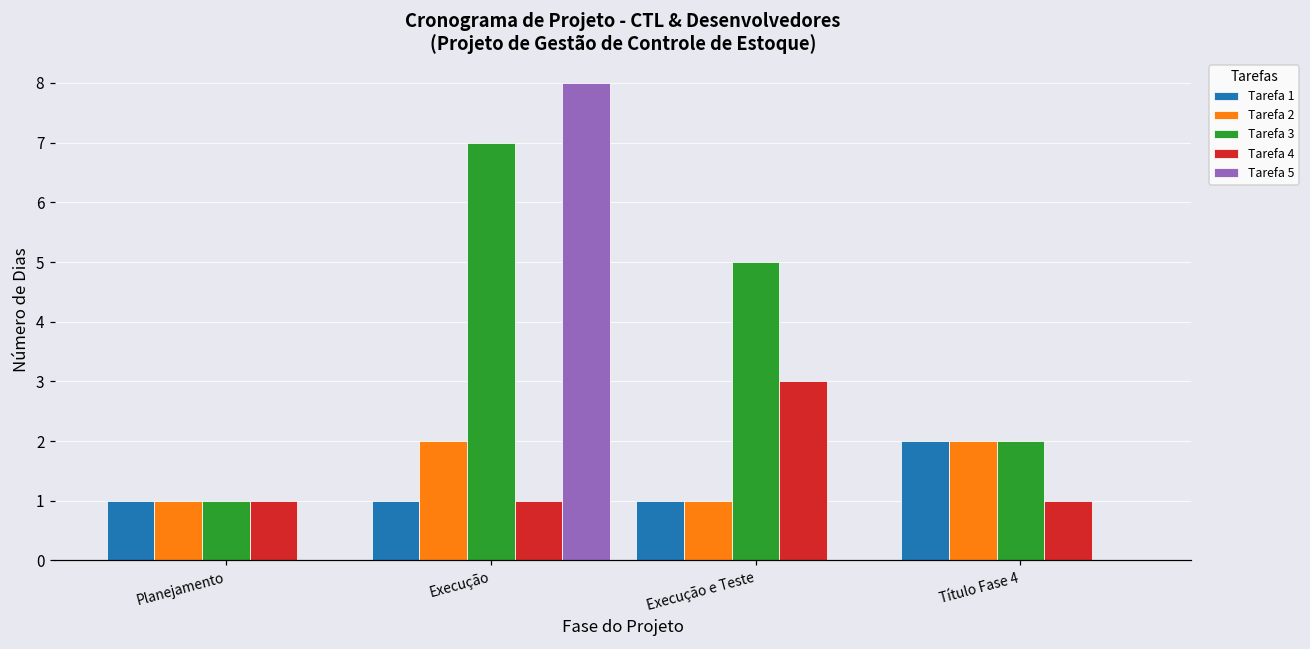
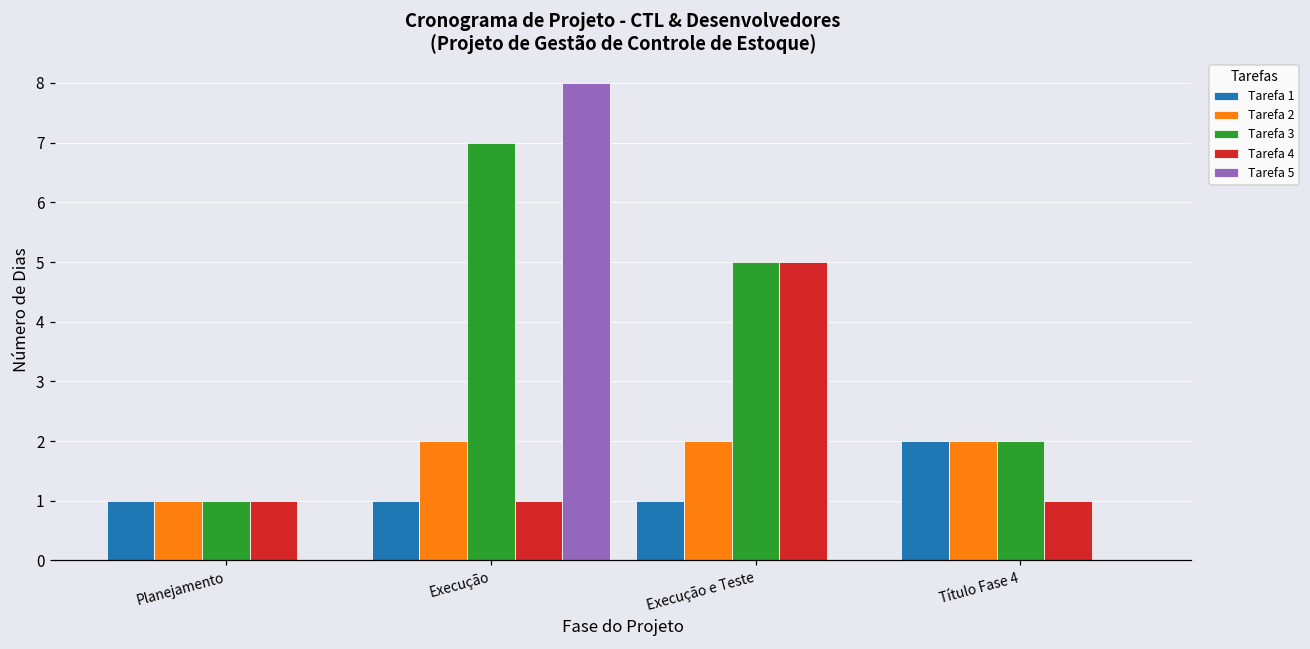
Tarefa 2, Execução e Teste: 1 -> 2
Tarefa 4, Execução e Teste: 3 -> 5
